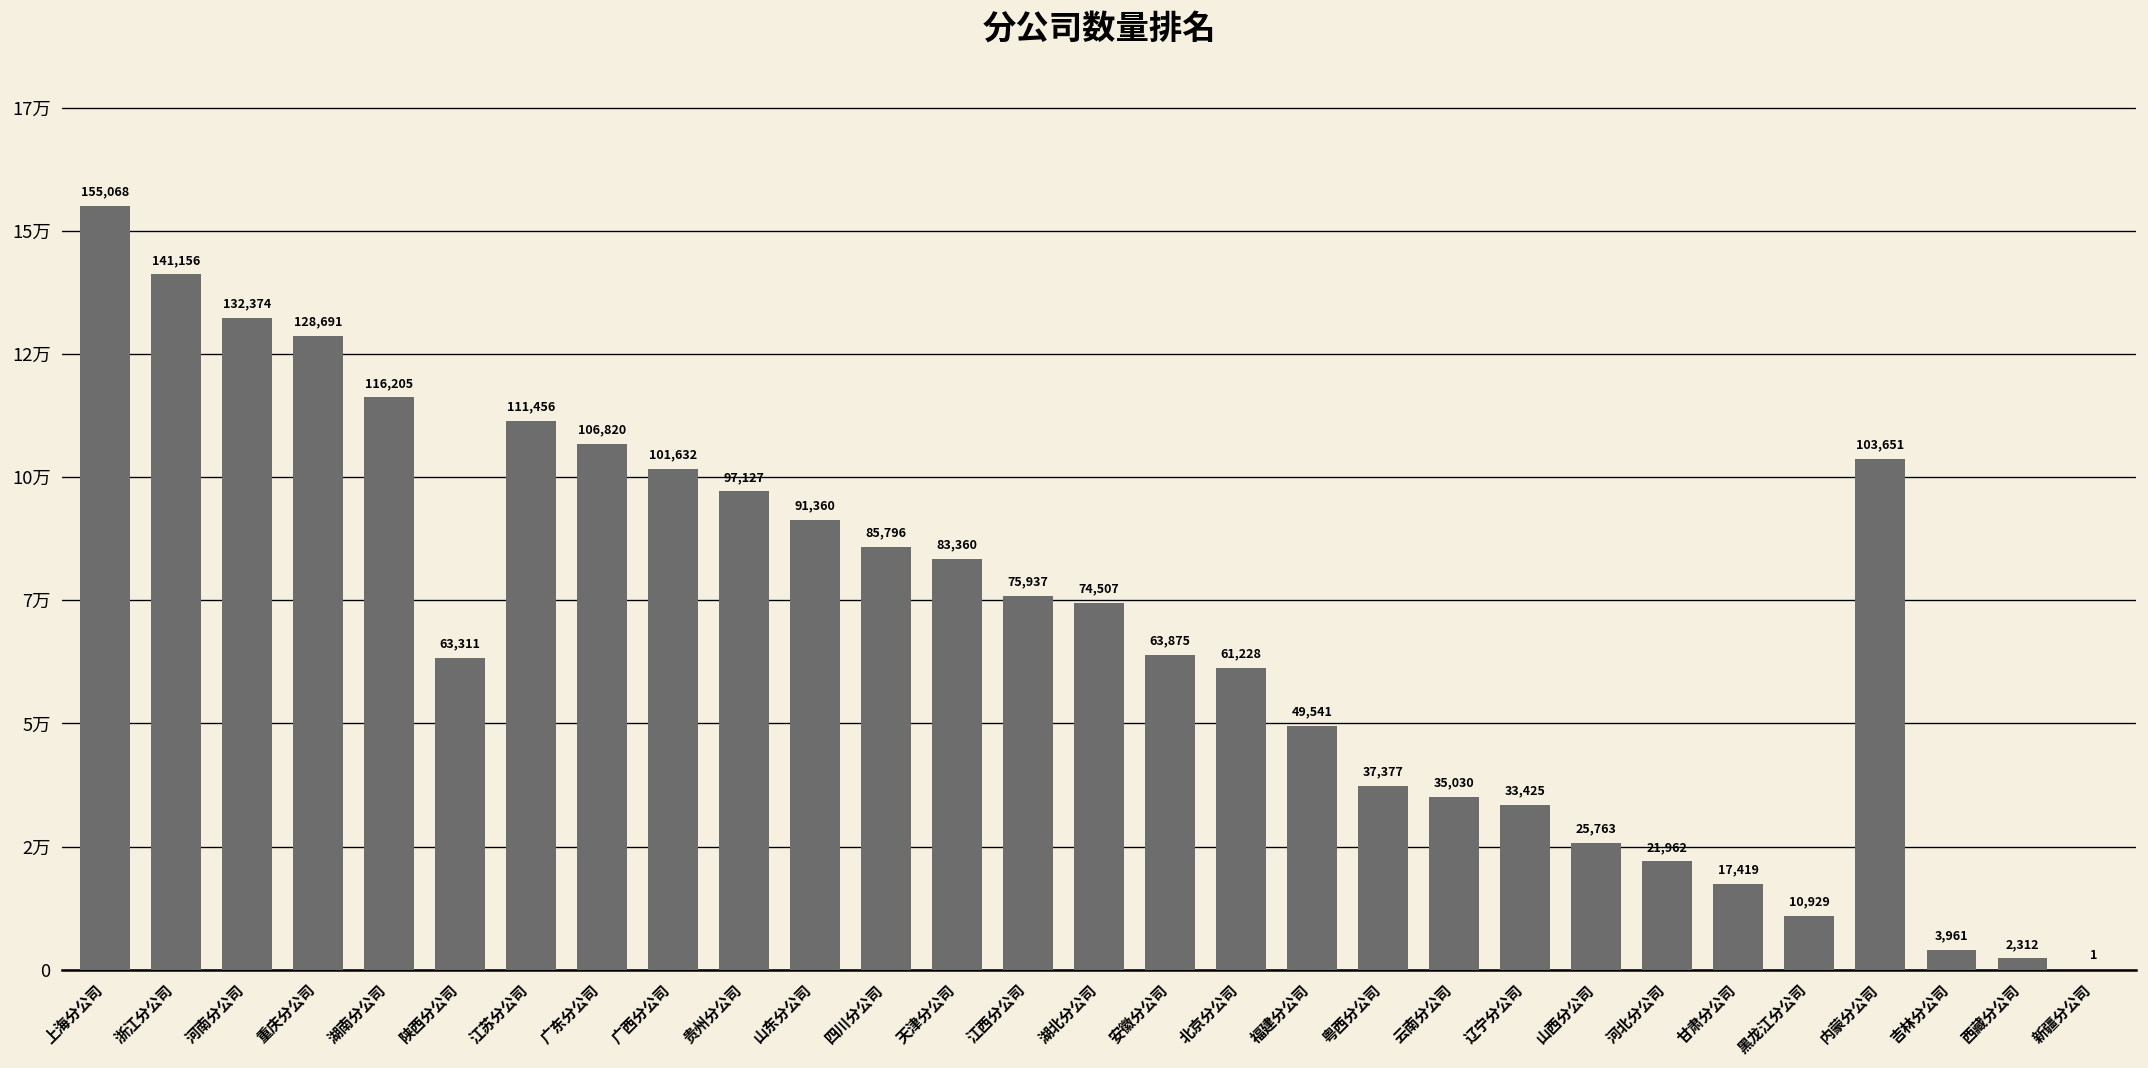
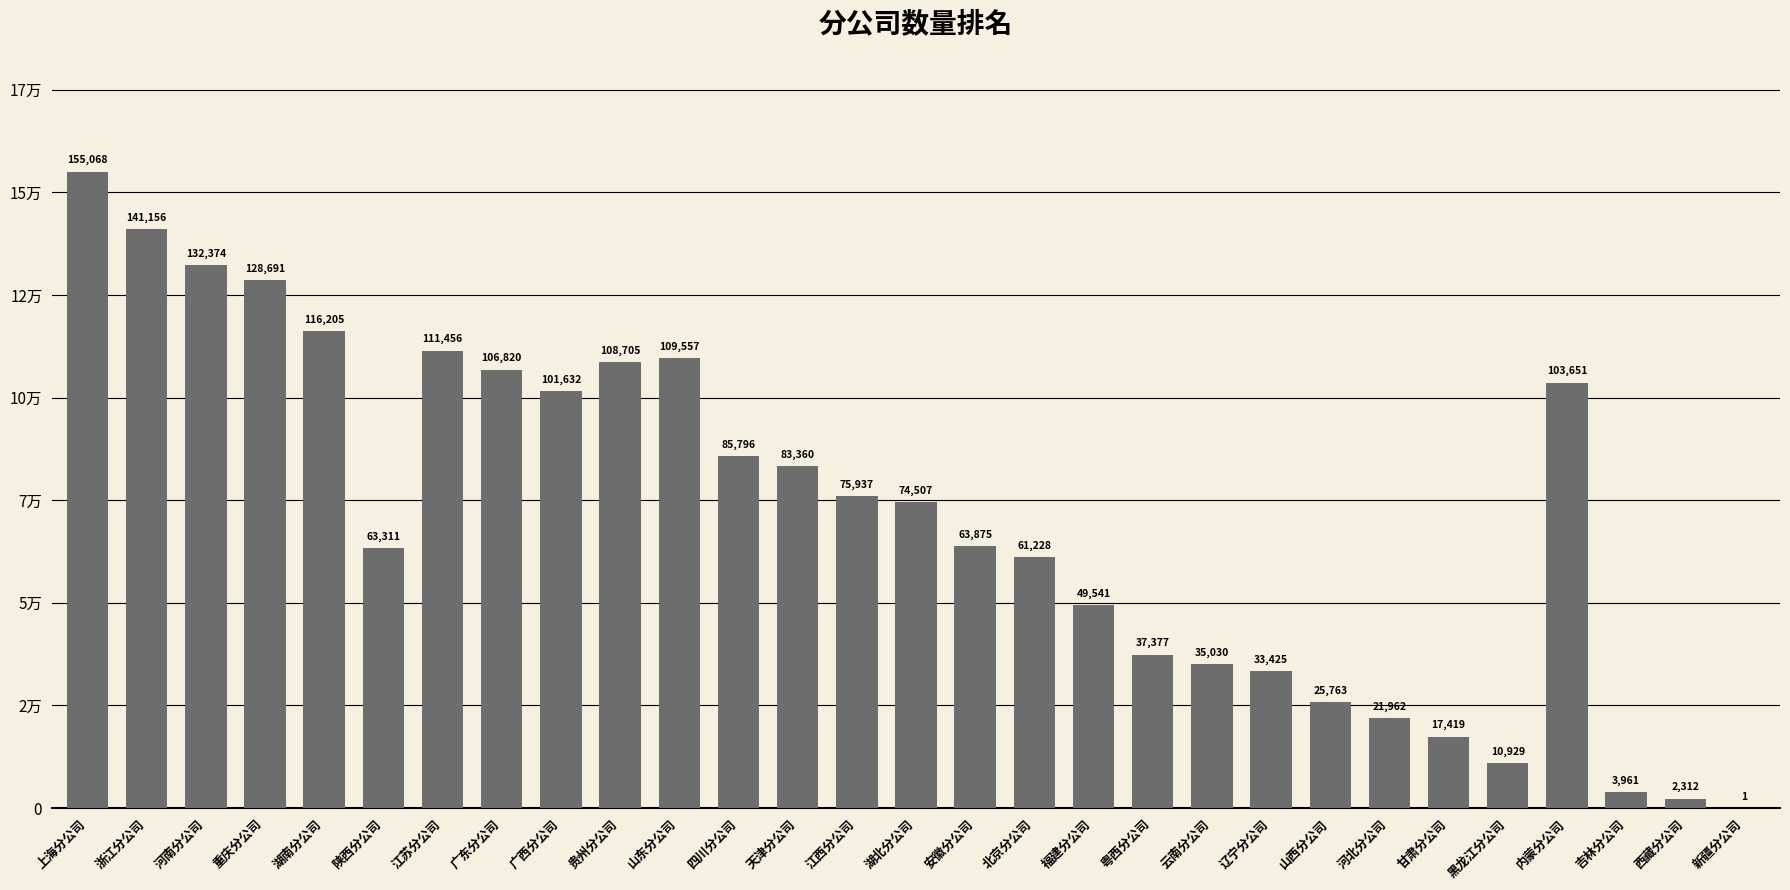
贵州分公司: 97,127 -> 108,705
山东分公司: 91,360 -> 109,557
